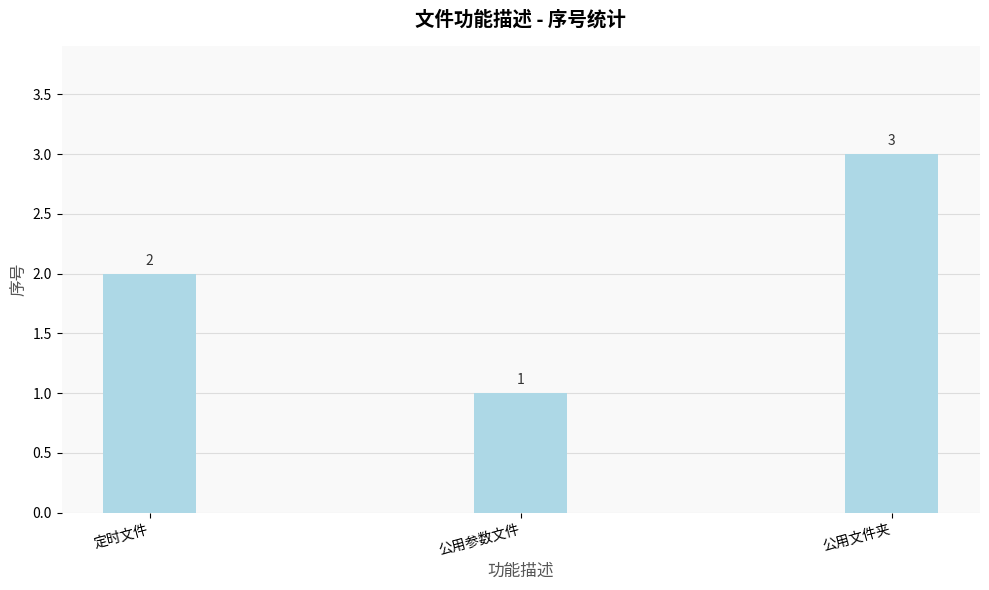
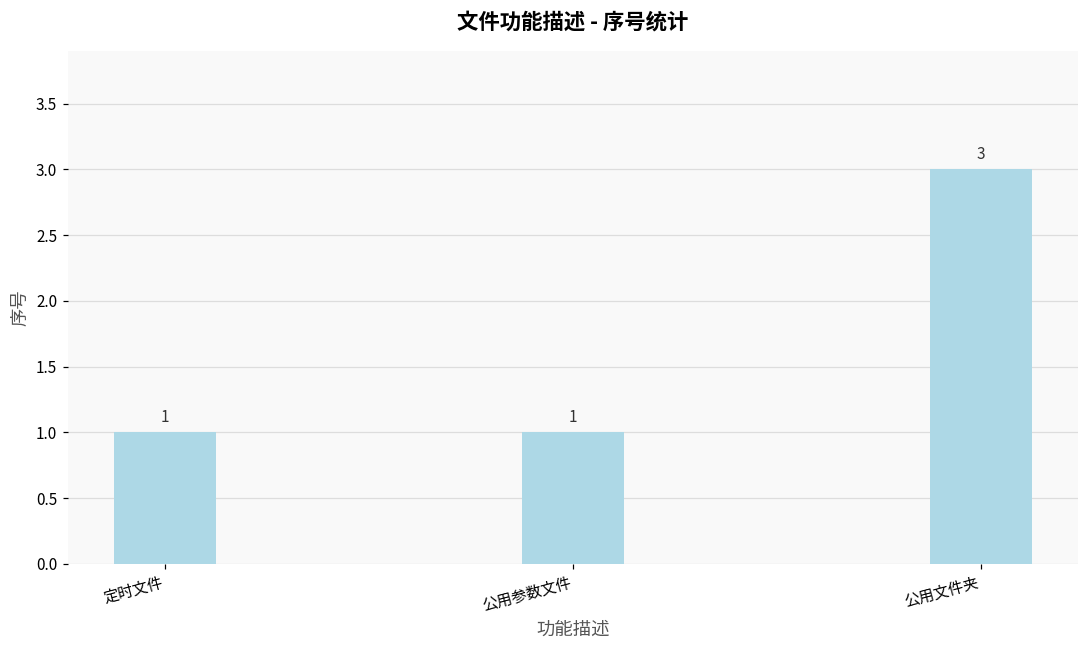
定时文件: 2 -> 1
